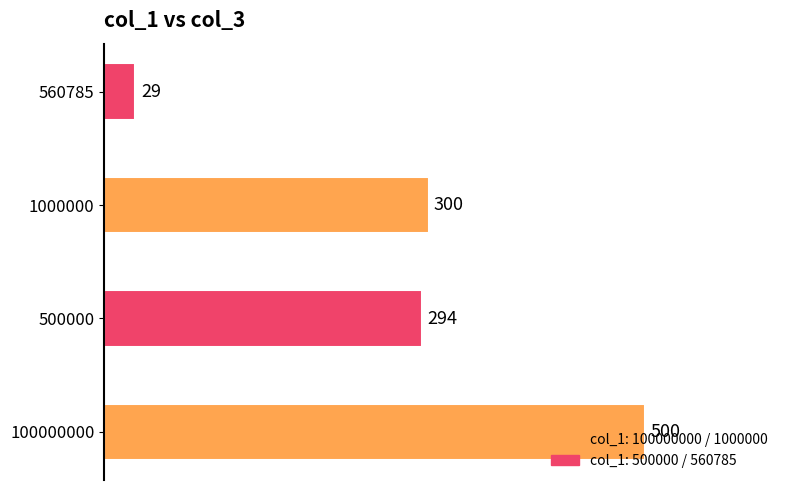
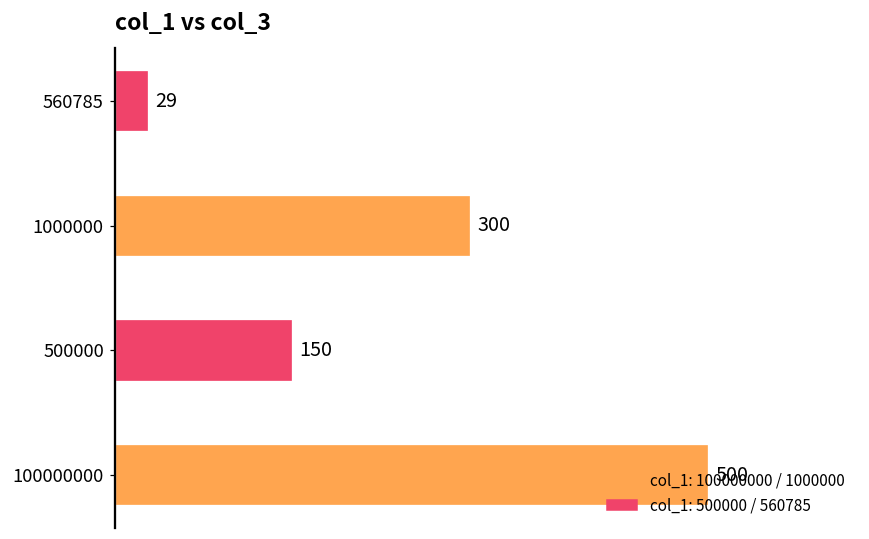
500000: 294 -> 150
